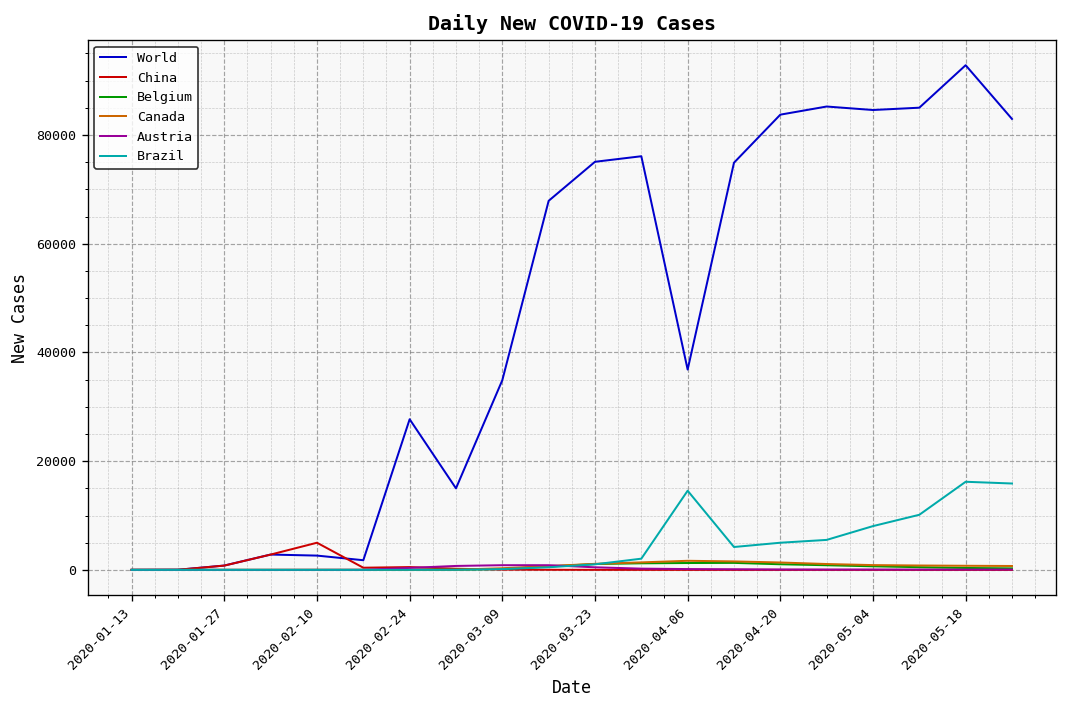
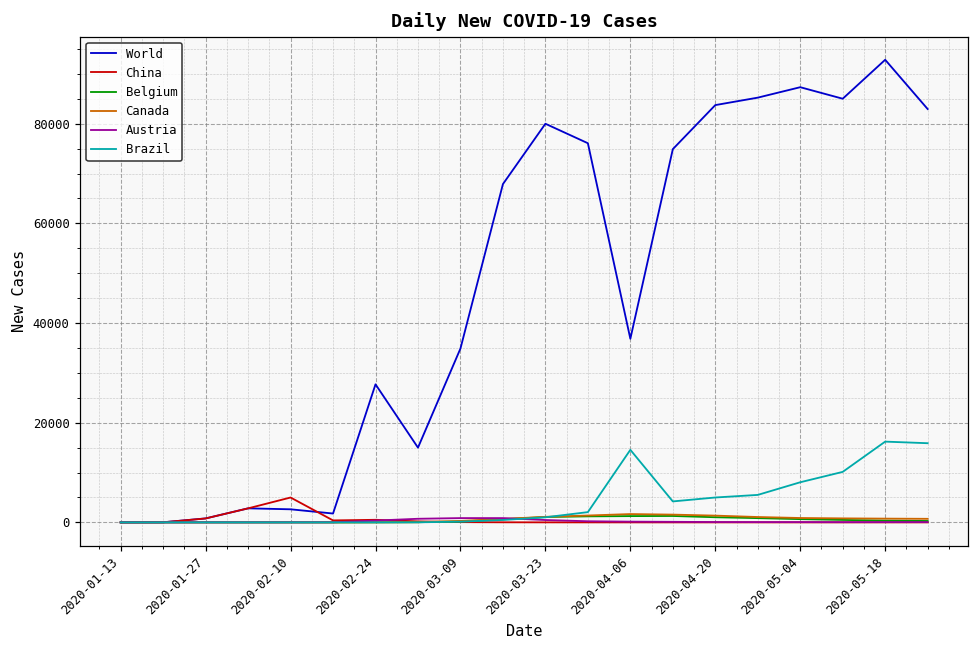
World, 2020-03-23: 75000 -> 80000
World, 2020-05-04: 85000 -> 87000
